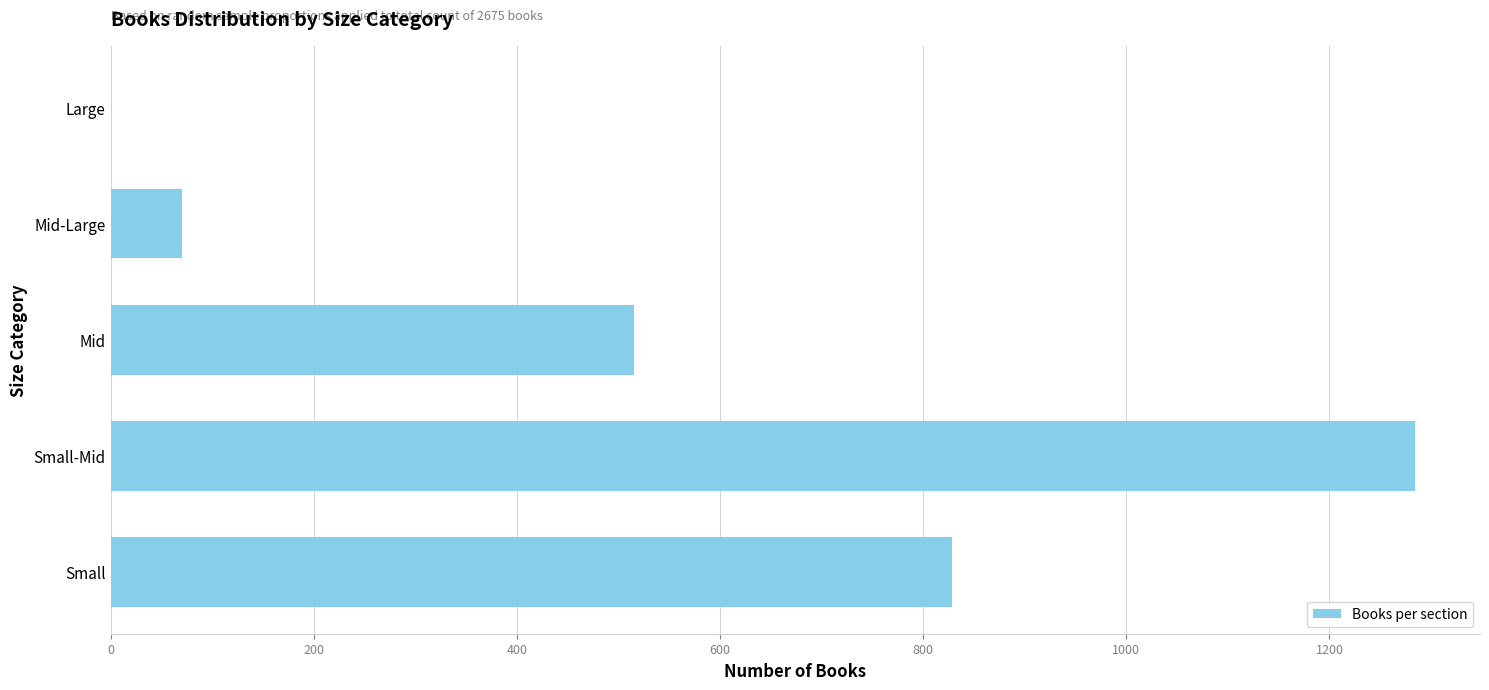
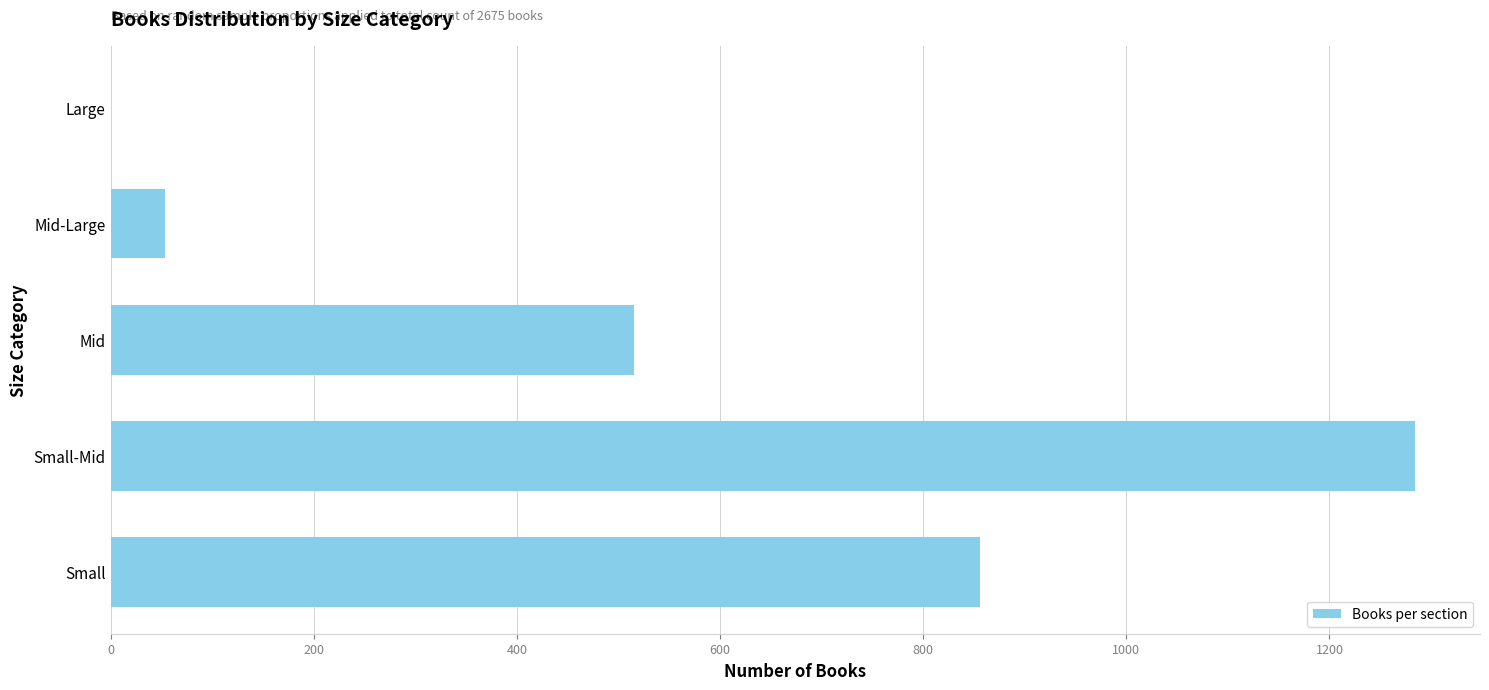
Mid-Large: 71 -> 54
Small: 828 -> 856
